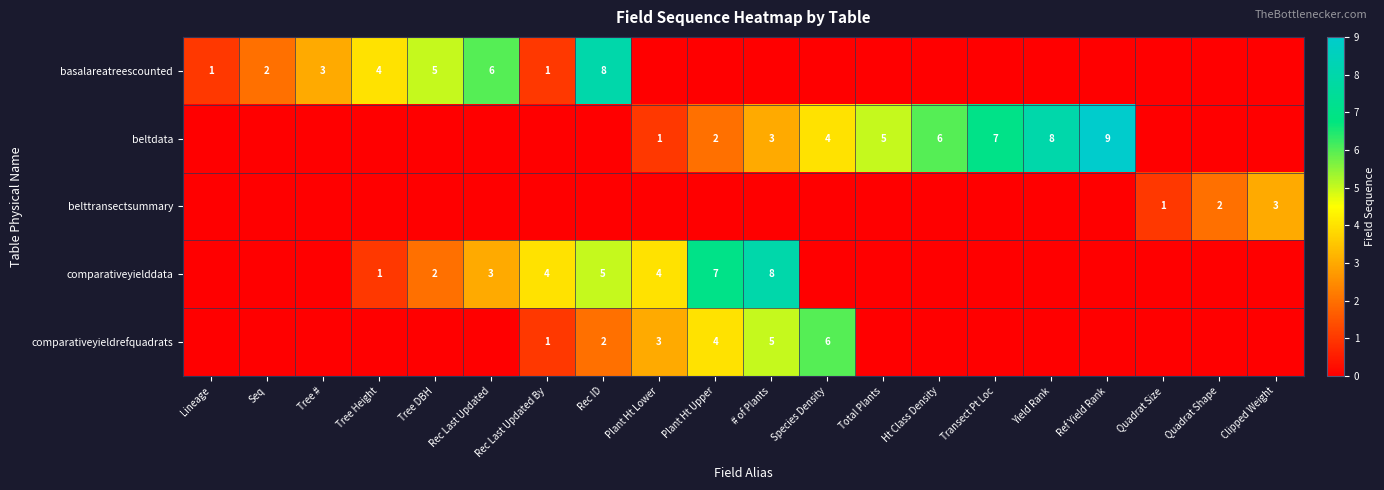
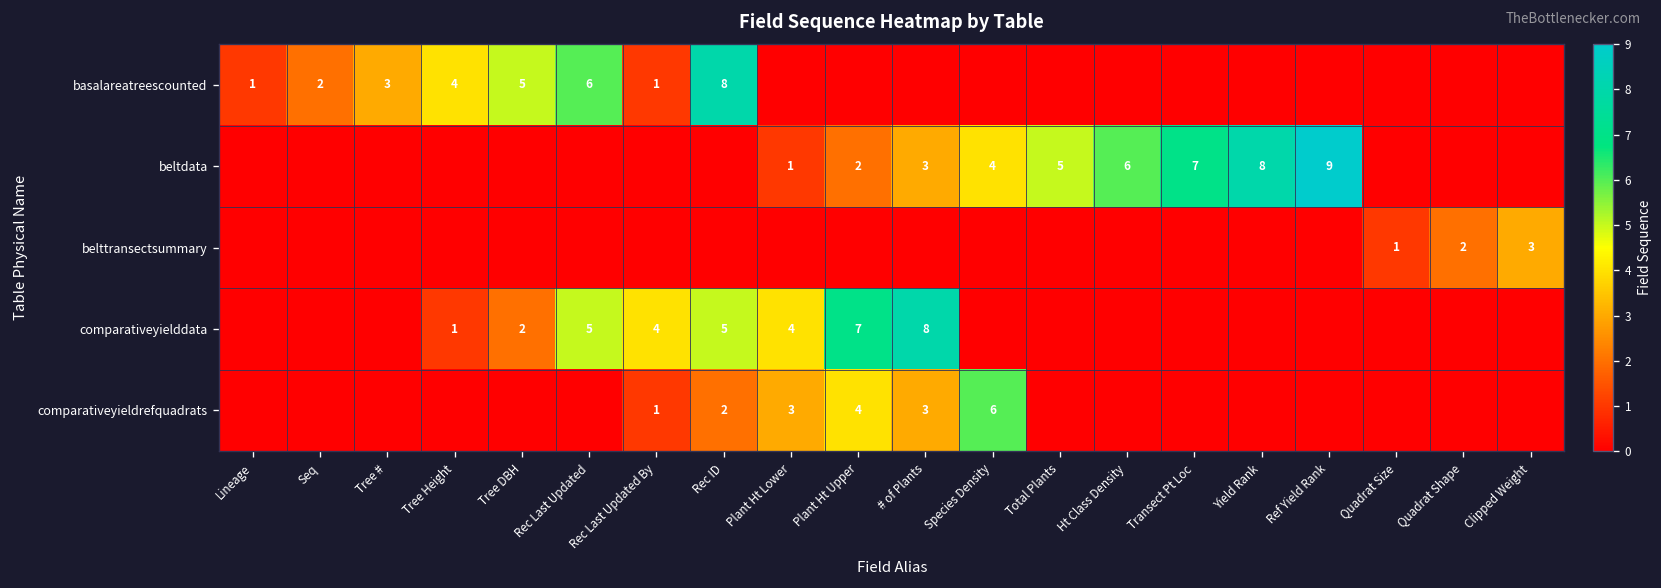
comparativeyielddata, Rec Last Updated: 3 -> 5
comparativeyieldrefquadrats, # of Plants: 5 -> 3
